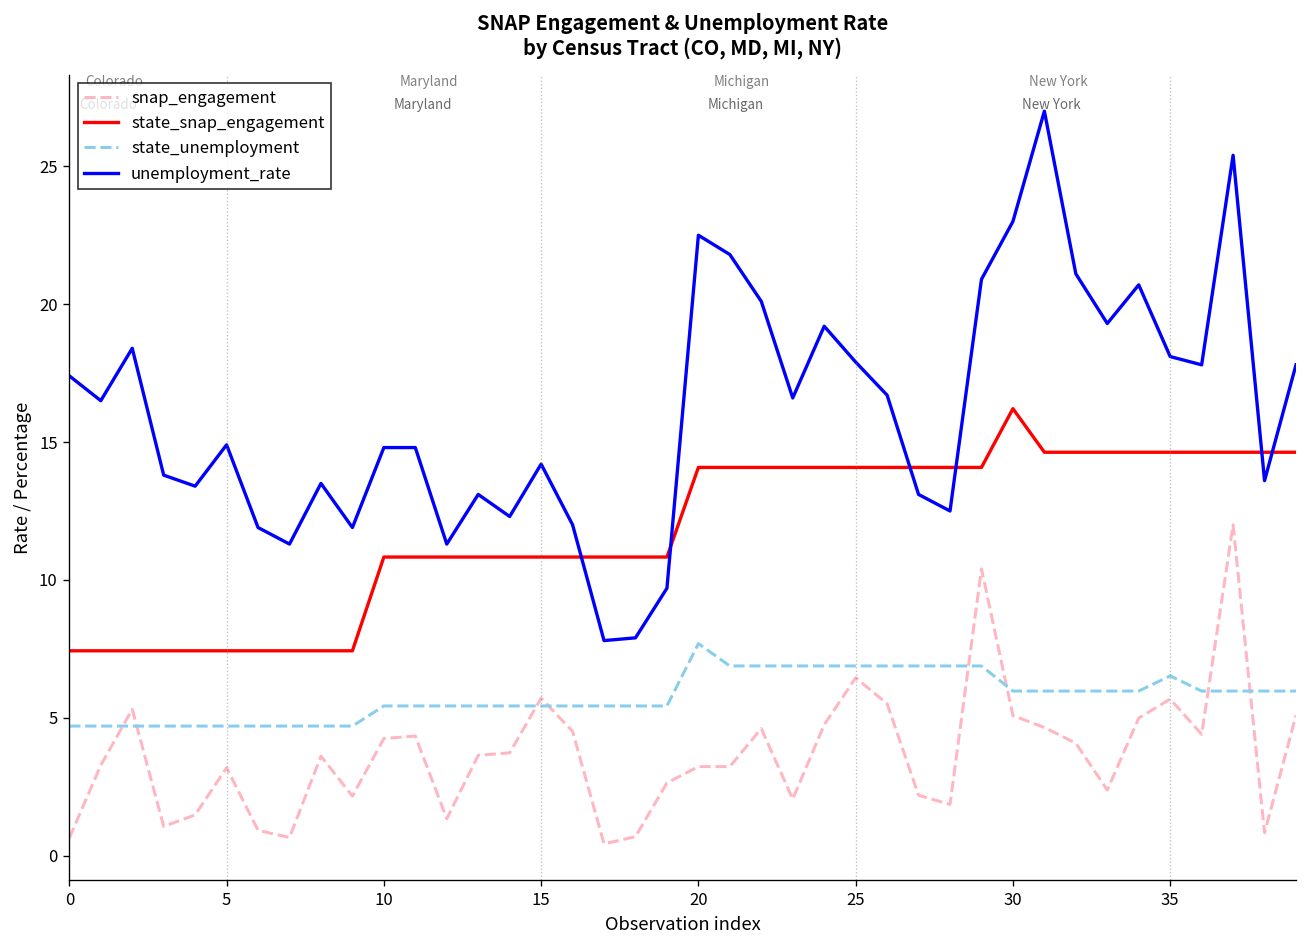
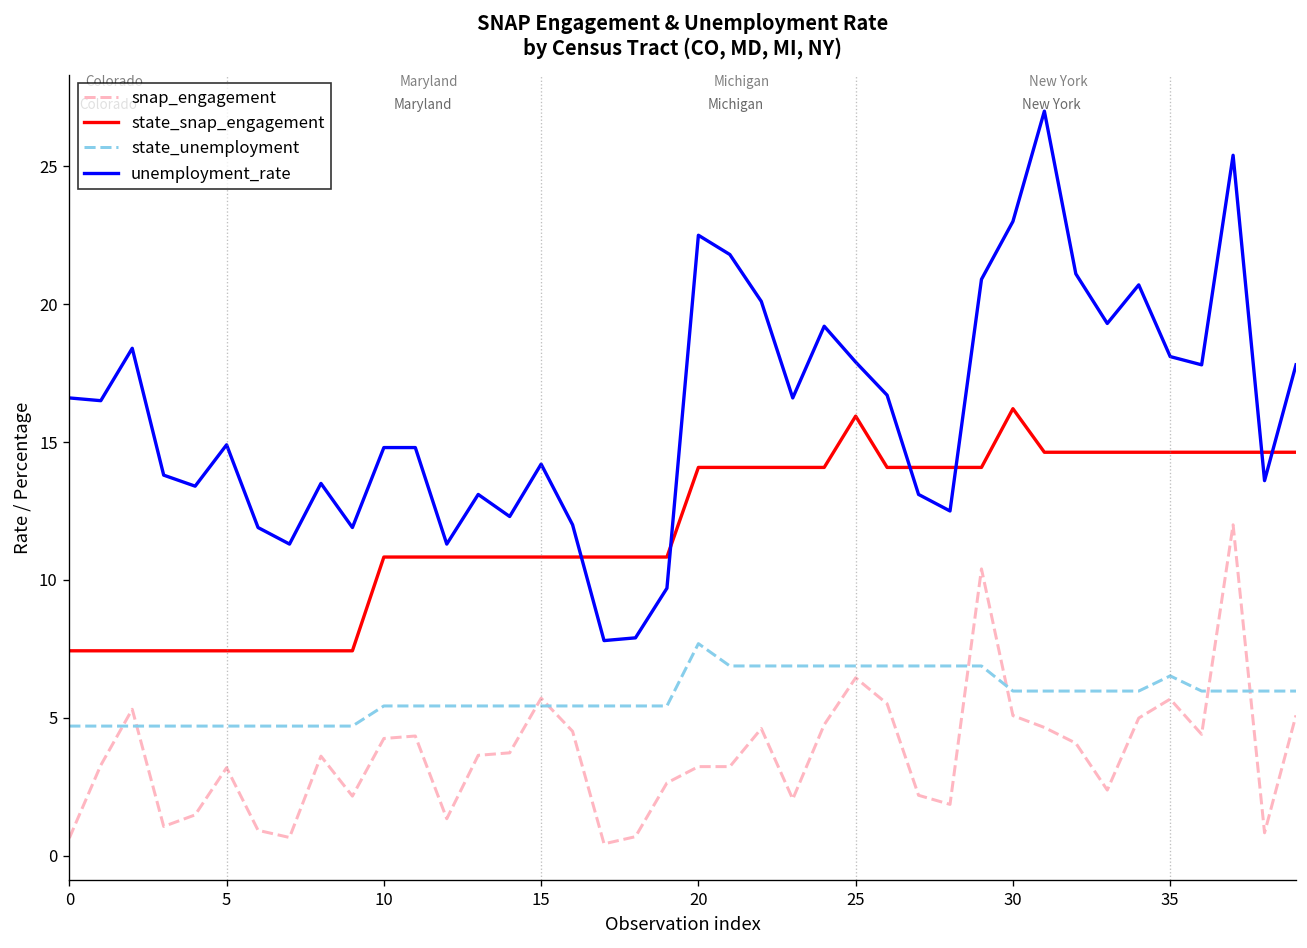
unemployment_rate, 0: 17.4 -> 16.6
state_snap_engagement, 25: 14.1 -> 15.9
